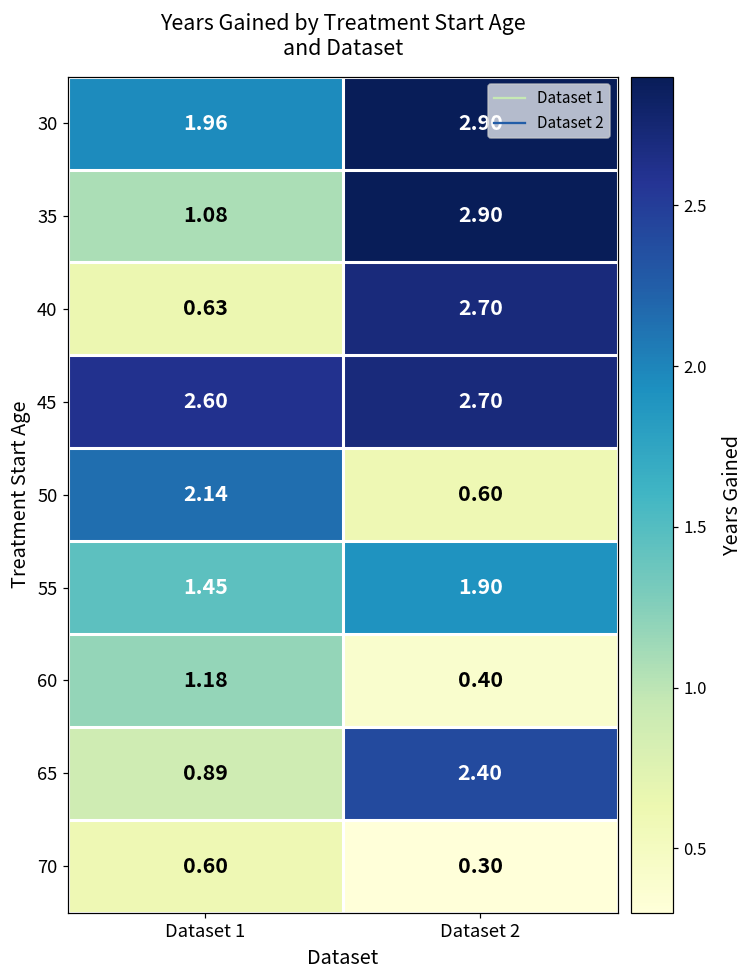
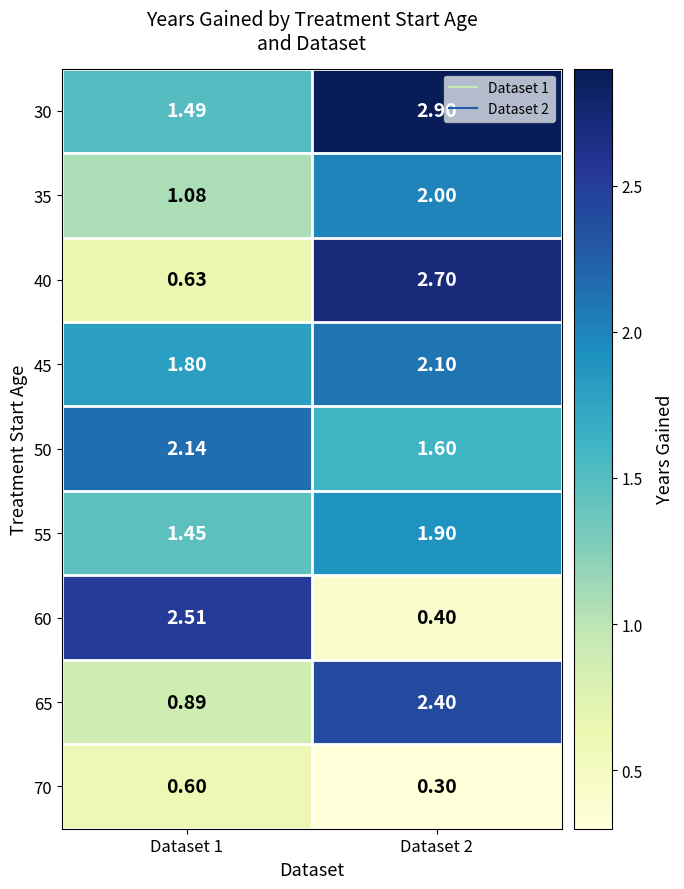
30, Dataset 1: 1.96 -> 1.49
35, Dataset 2: 2.90 -> 2.00
45, Dataset 1: 2.60 -> 1.80
45, Dataset 2: 2.70 -> 2.10
50, Dataset 2: 0.60 -> 1.60
60, Dataset 1: 1.18 -> 2.51
